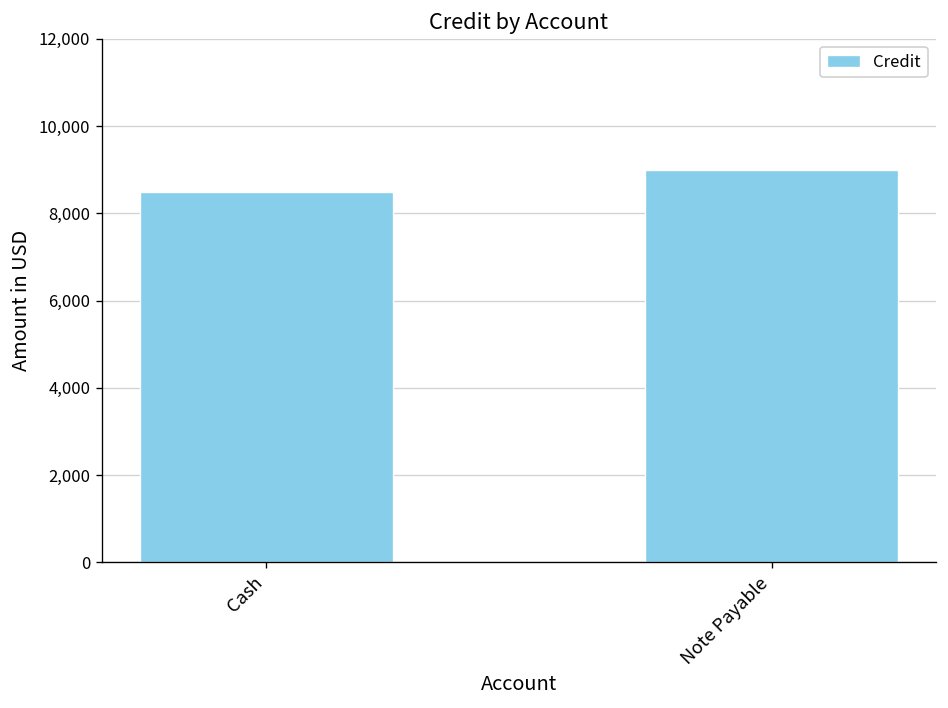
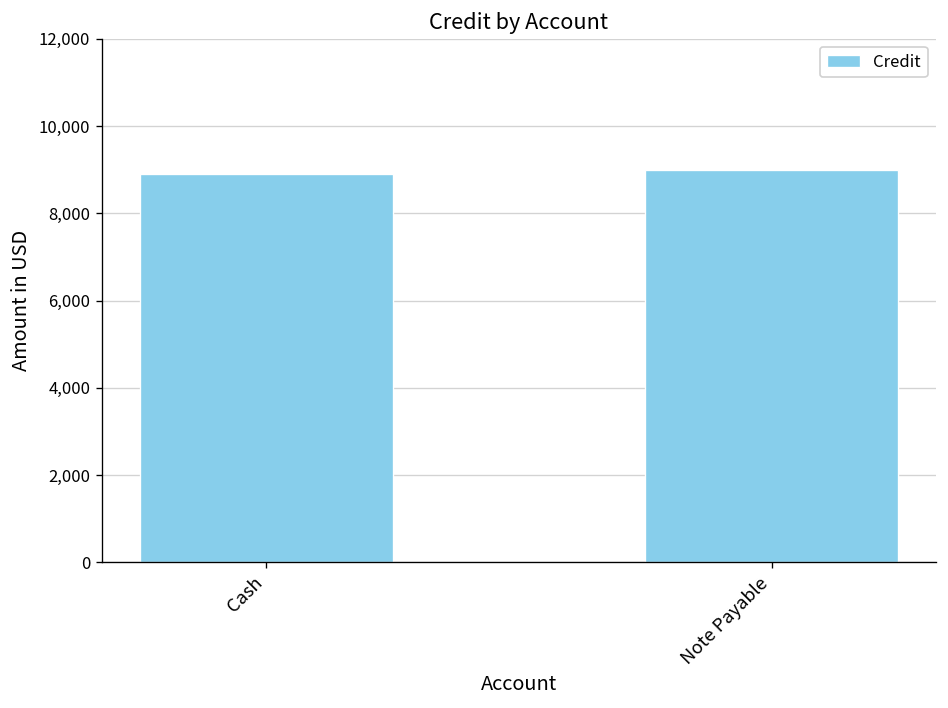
Cash: 8,500 -> 8,900
